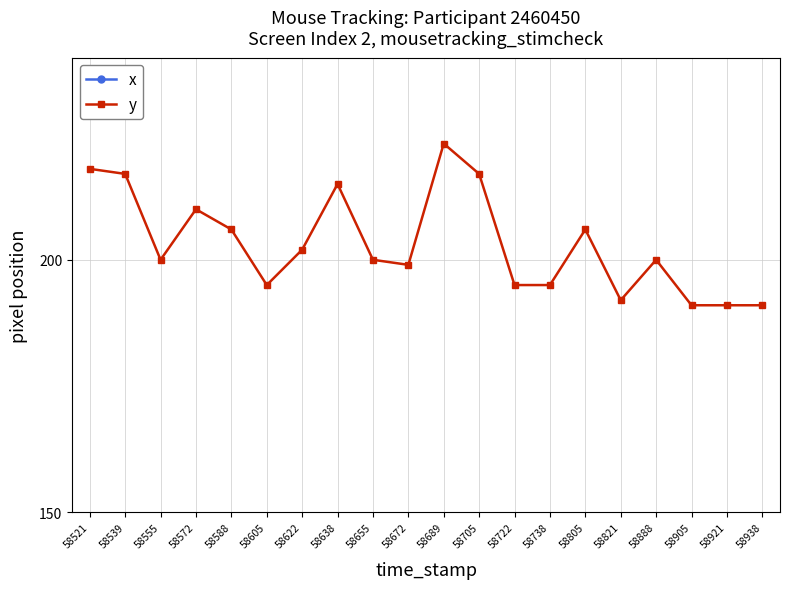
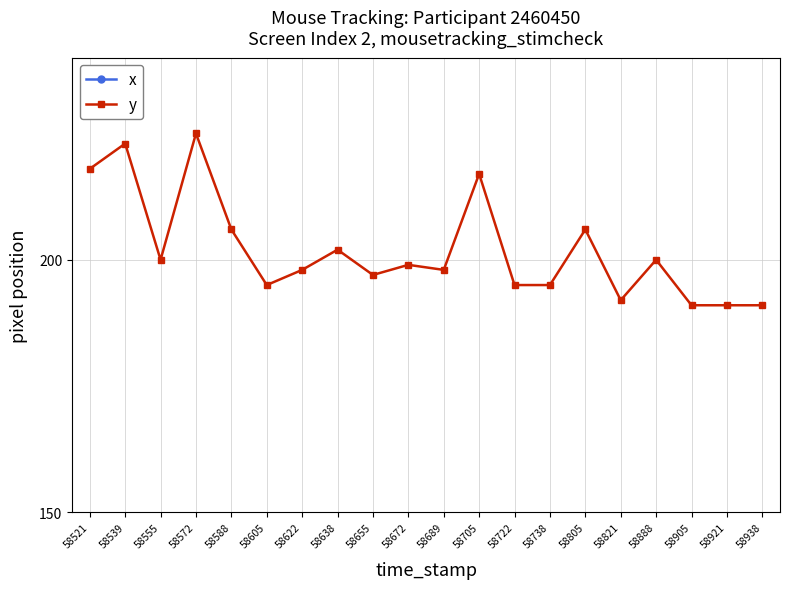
y, 58539: 217 -> 223
y, 58572: 210 -> 225
y, 58622: 202 -> 198
y, 58638: 215 -> 202
y, 58655: 200 -> 197
y, 58689: 223 -> 198
